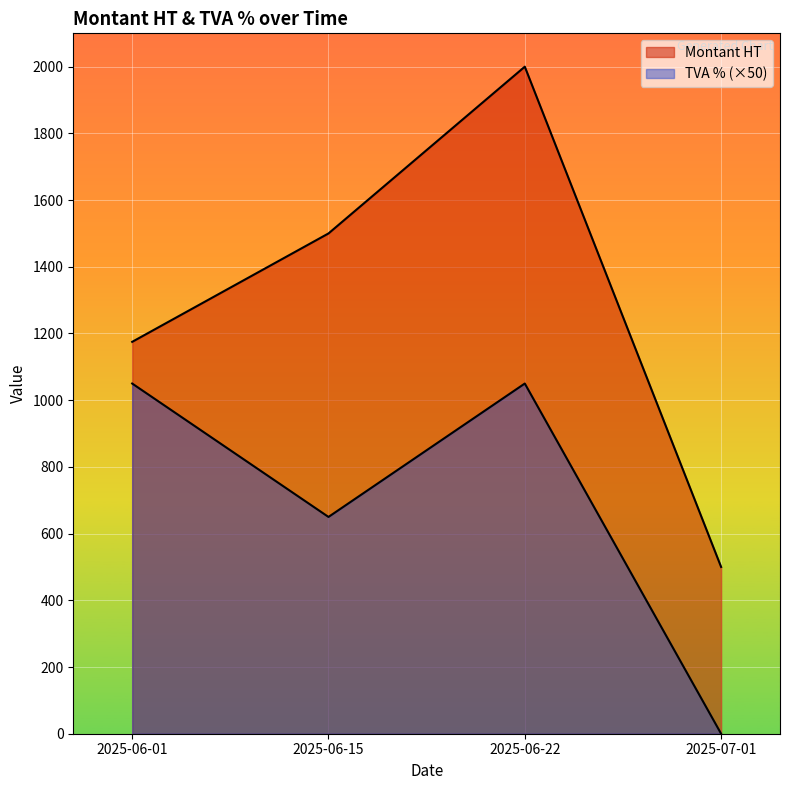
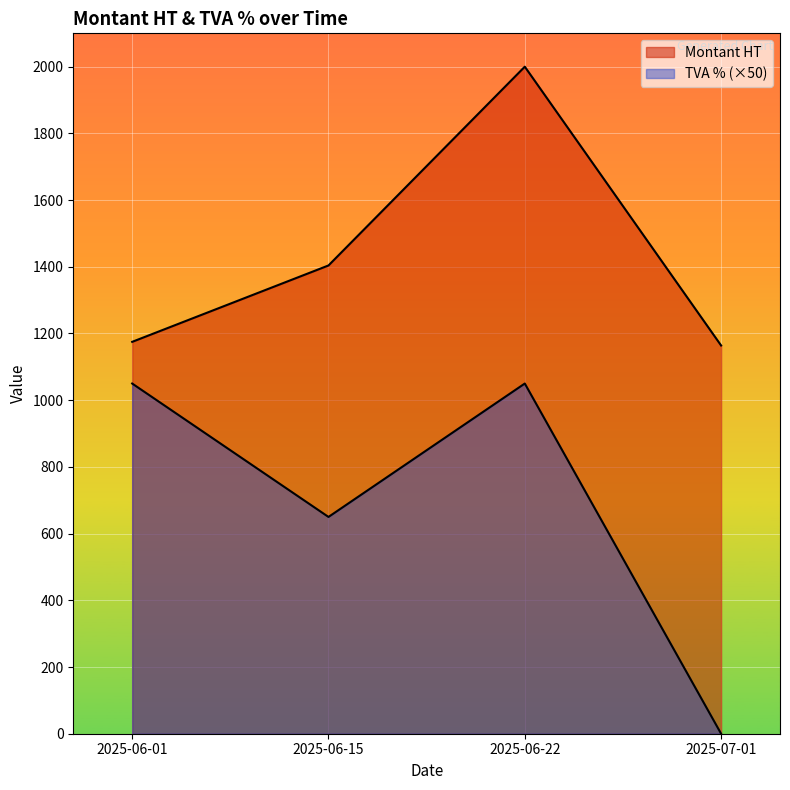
Montant HT, 2025-06-15: 1500 -> 1400
Montant HT, 2025-07-01: 500 -> 1160
